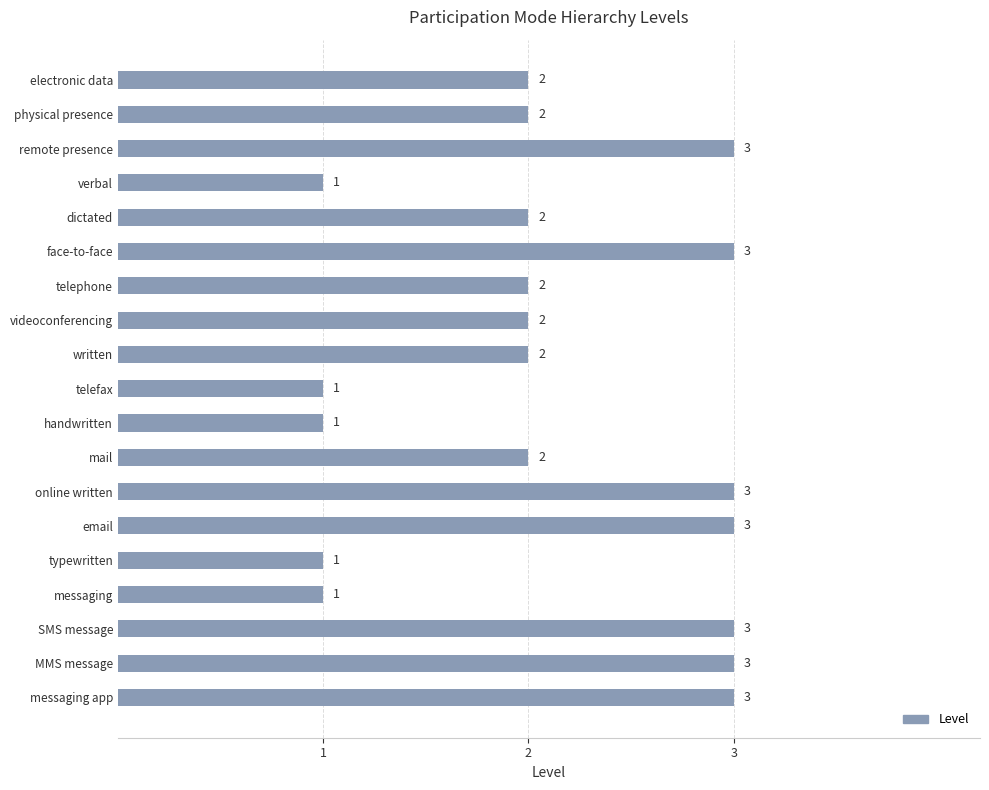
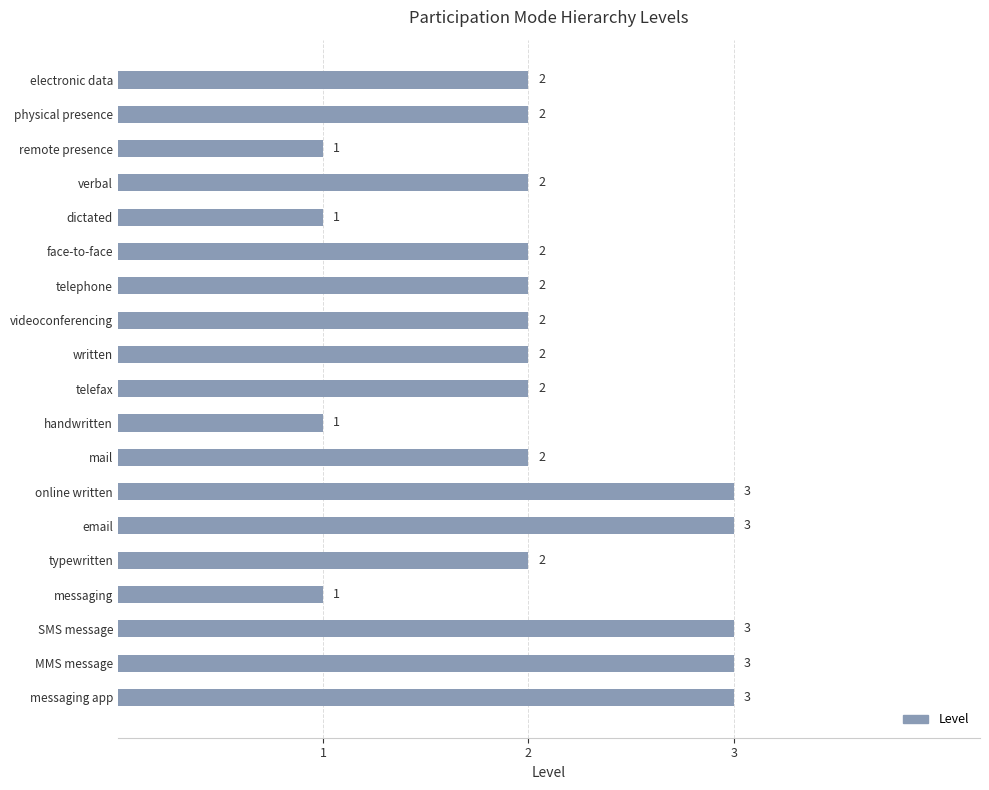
remote presence: 3 -> 1
verbal: 1 -> 2
dictated: 2 -> 1
face-to-face: 3 -> 2
telefax: 1 -> 2
typewritten: 1 -> 2
